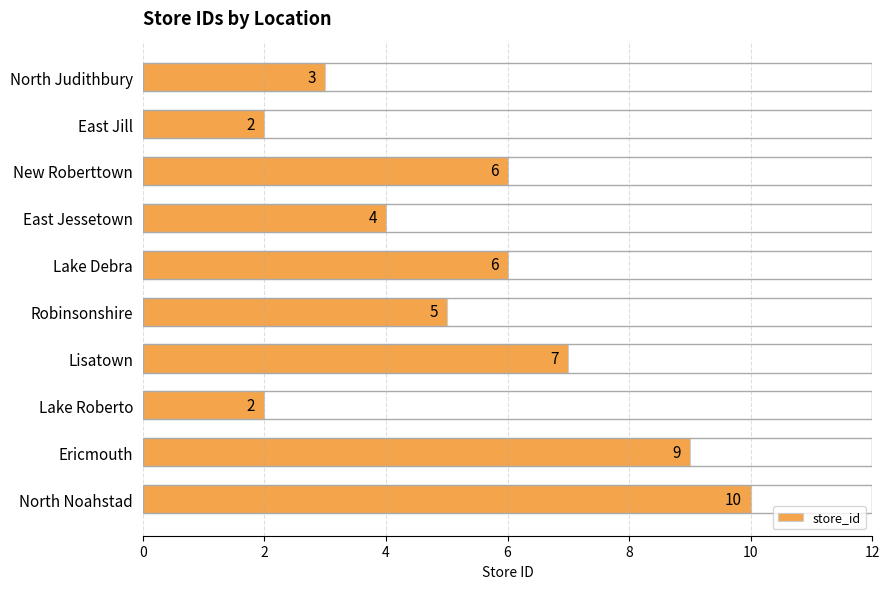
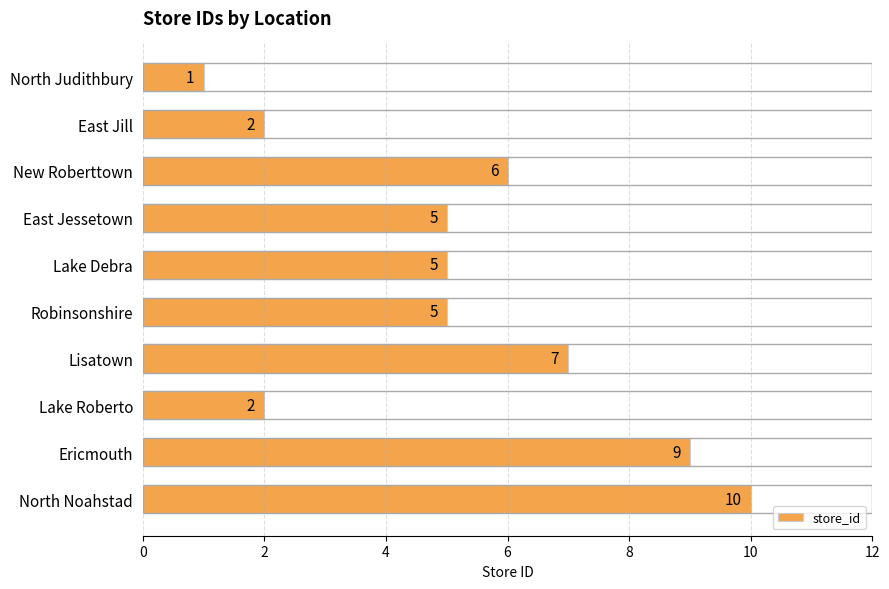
North Judithbury: 3 -> 1
East Jessetown: 4 -> 5
Lake Debra: 6 -> 5
